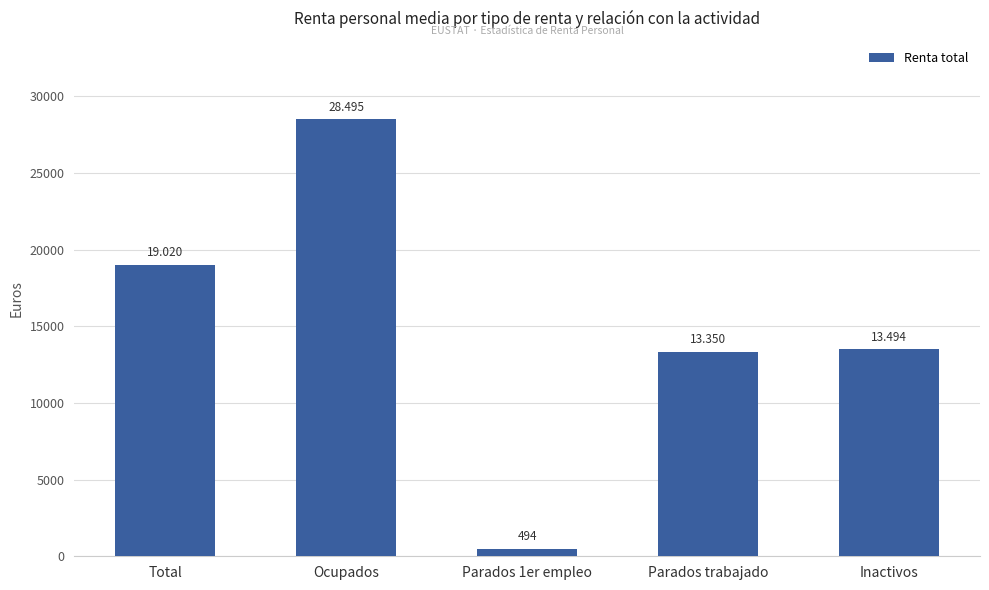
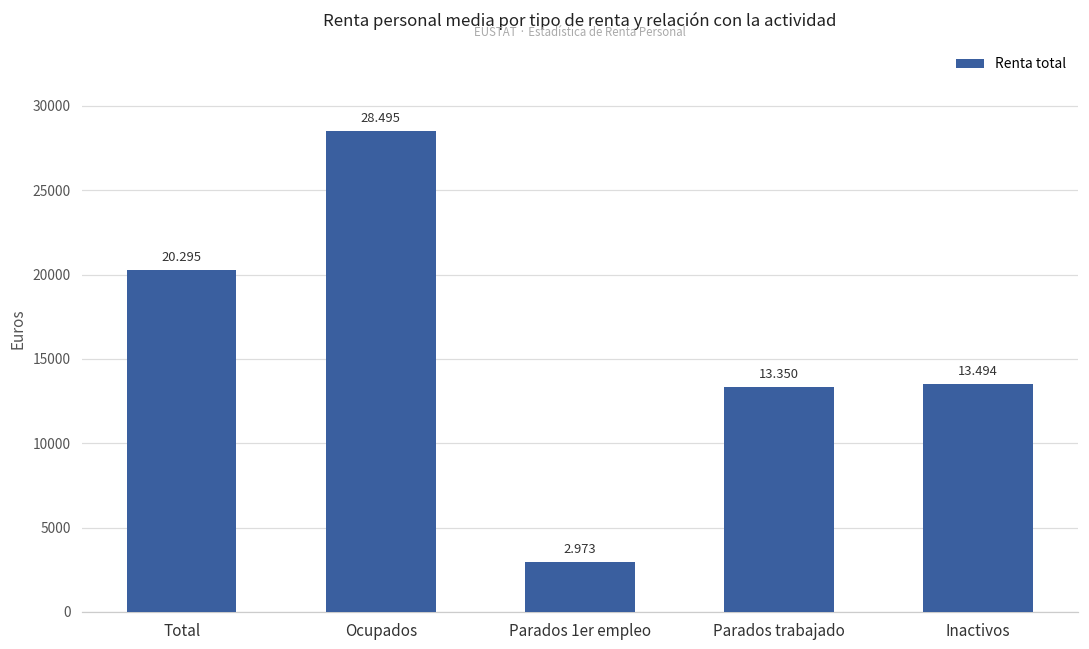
Total: 19.020 -> 20.295
Parados 1er empleo: 494 -> 2.973
